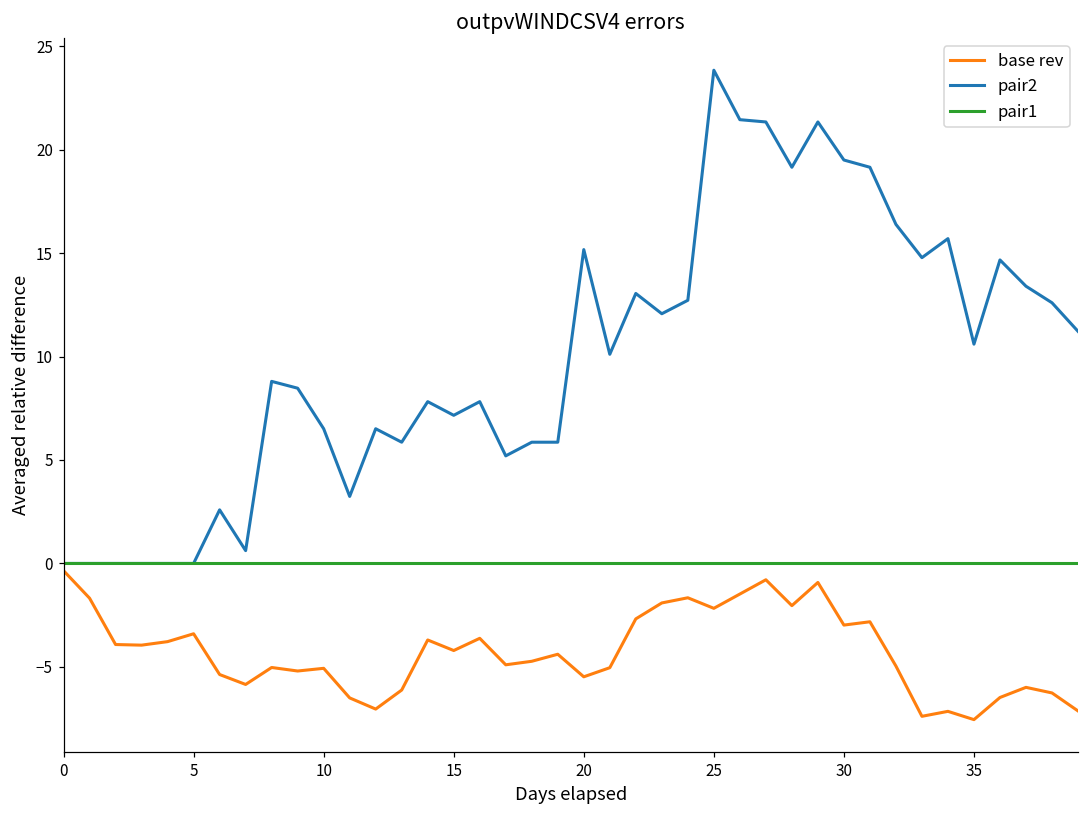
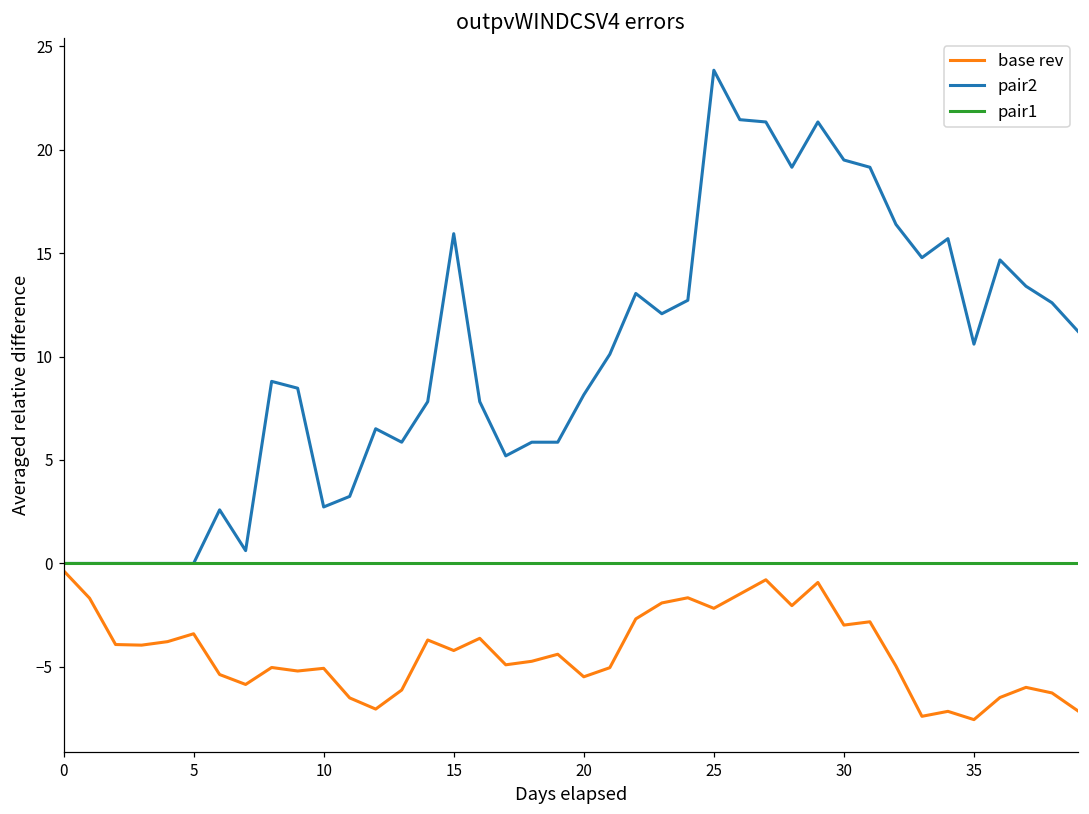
pair2, 10: 6.5 -> 2.7
pair2, 15: 7.2 -> 15.9
pair2, 20: 15.2 -> 8.2
